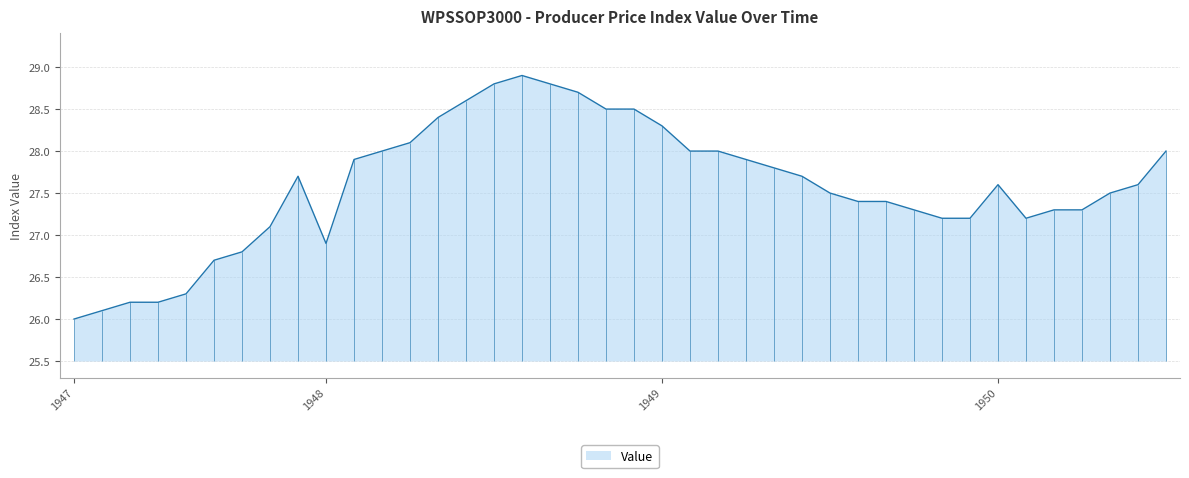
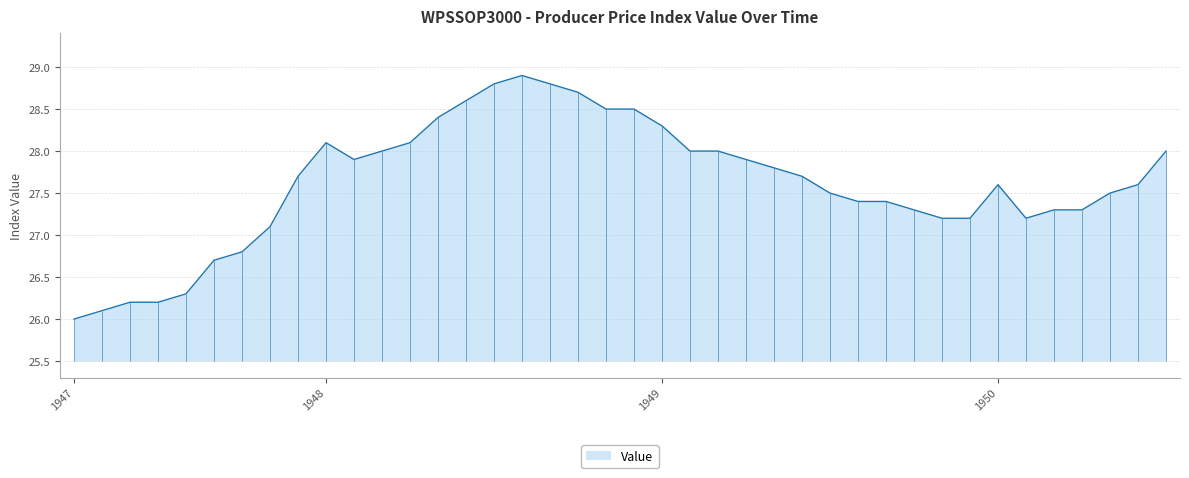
1948: 26.9 -> 28.1
